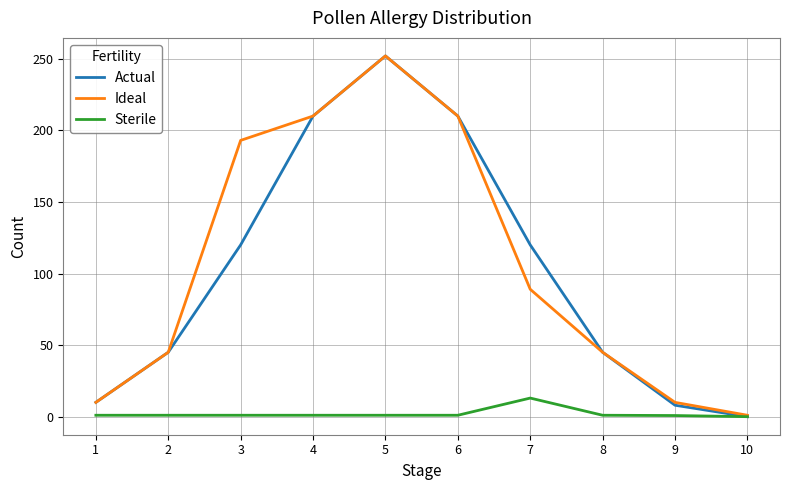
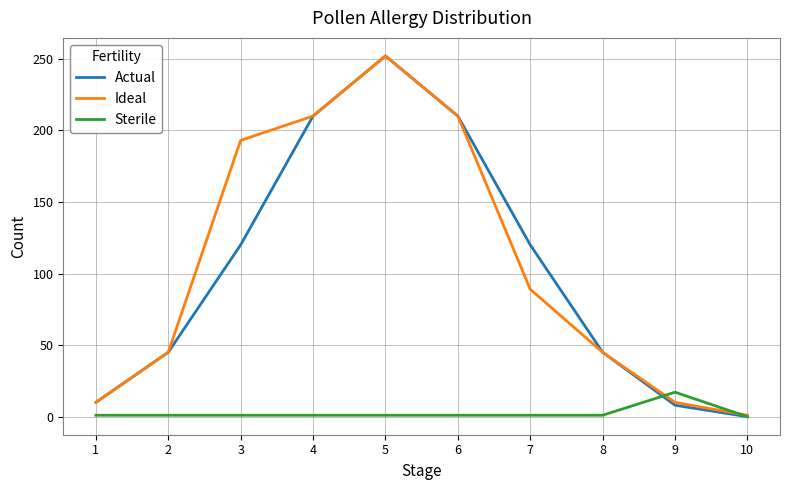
Sterile, 7: 13 -> 1
Sterile, 9: 1 -> 17
